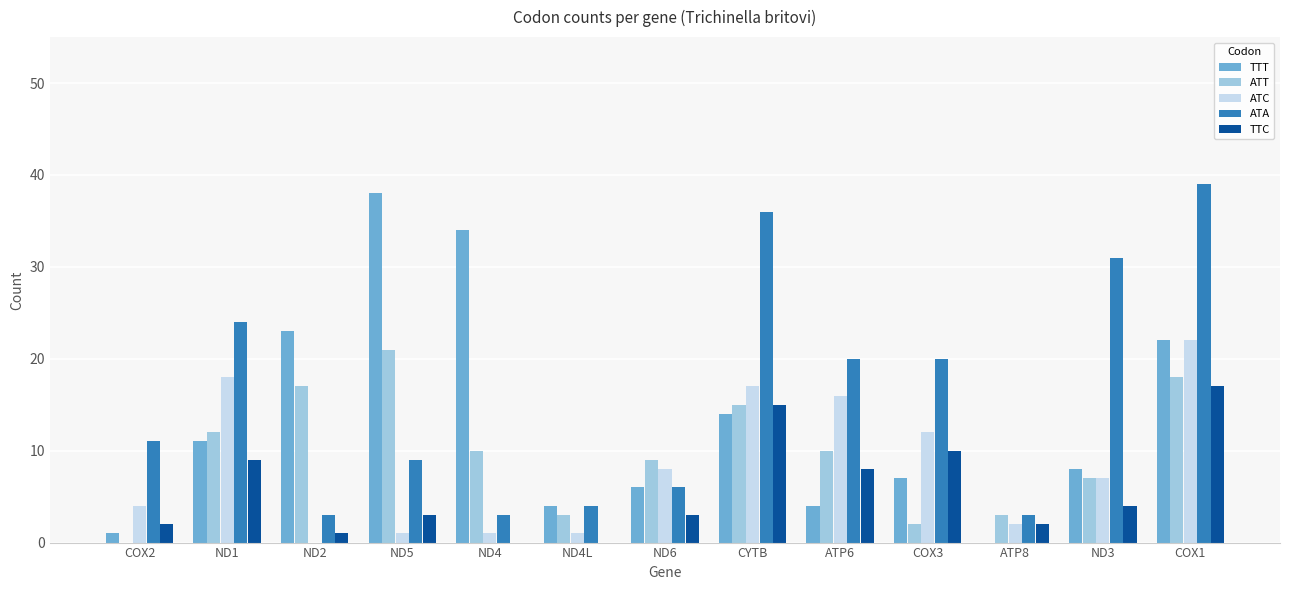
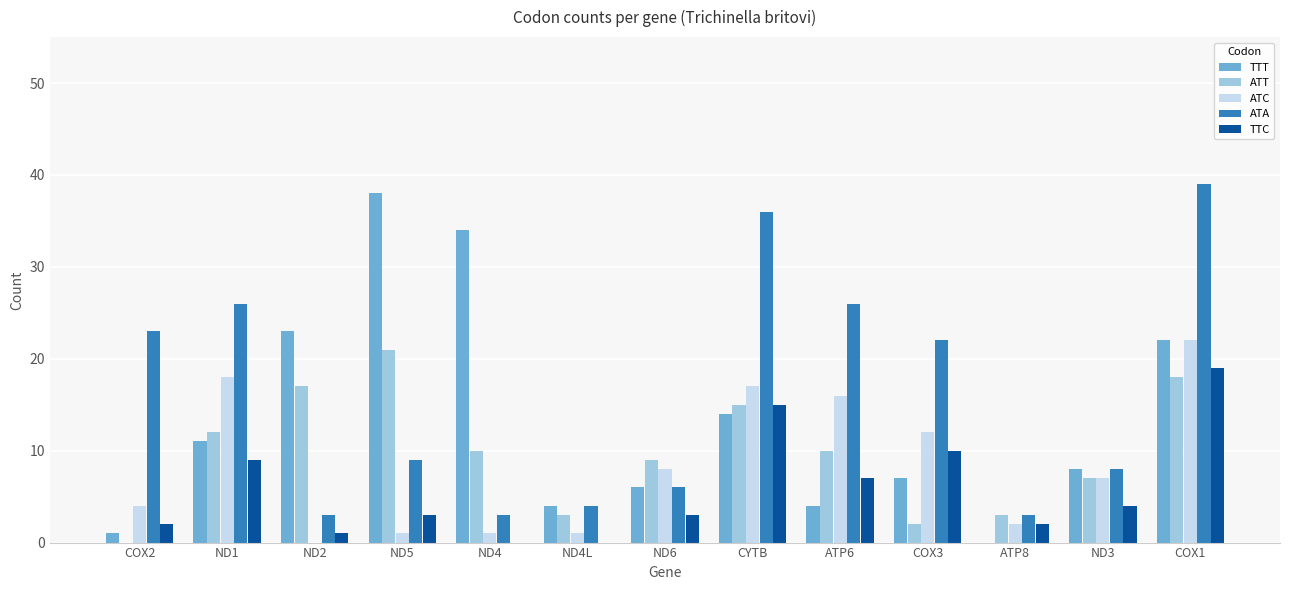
ATA, COX2: 11 -> 23
ATA, ND1: 24 -> 26
ATA, ATP6: 20 -> 26
TTC, ATP6: 8 -> 7
ATA, COX3: 20 -> 22
ATA, ND3: 31 -> 8
TTC, COX1: 17 -> 19
